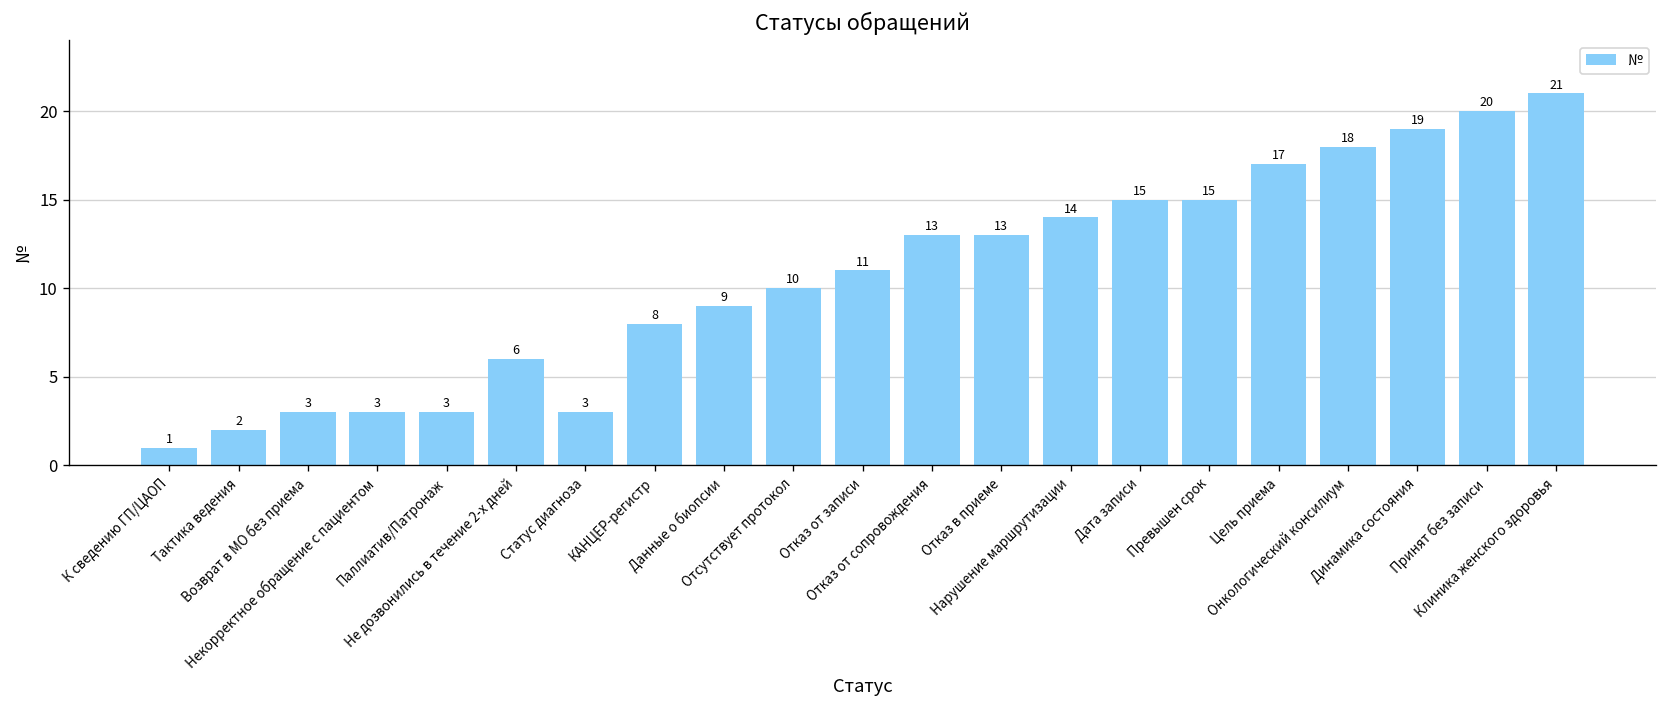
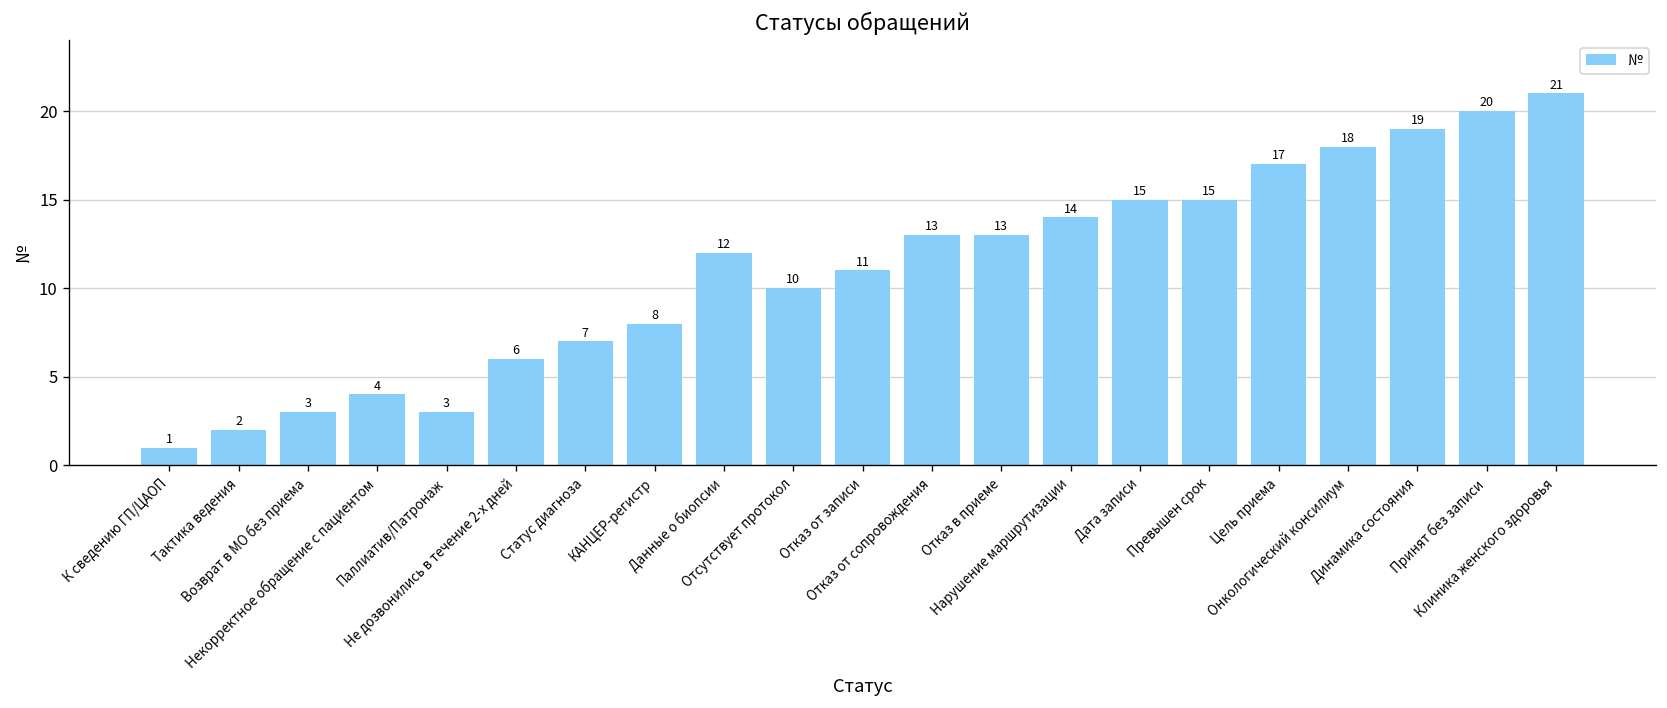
Некорректное обращение с пациентом: 3 -> 4
Статус диагноза: 3 -> 7
Данные о биопсии: 9 -> 12
